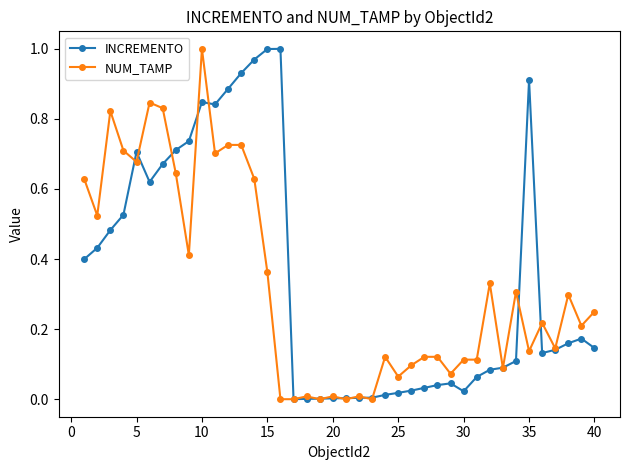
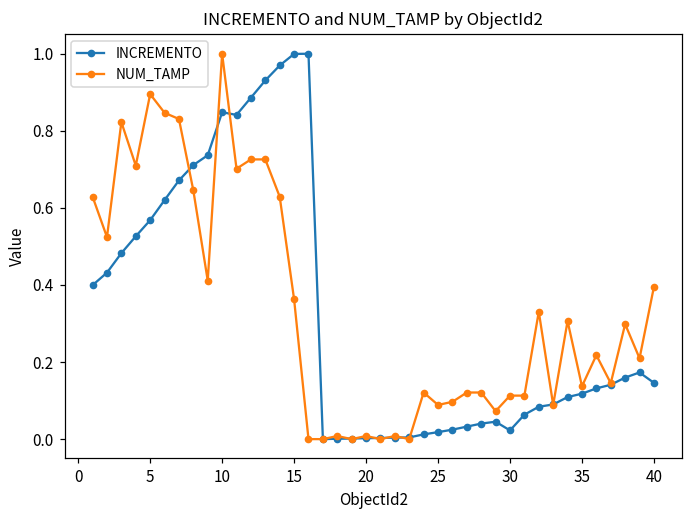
INCREMENTO, 5: 0.71 -> 0.57
NUM_TAMP, 5: 0.68 -> 0.90
NUM_TAMP, 25: 0.06 -> 0.09
INCREMENTO, 35: 0.91 -> 0.12
NUM_TAMP, 40: 0.25 -> 0.40
